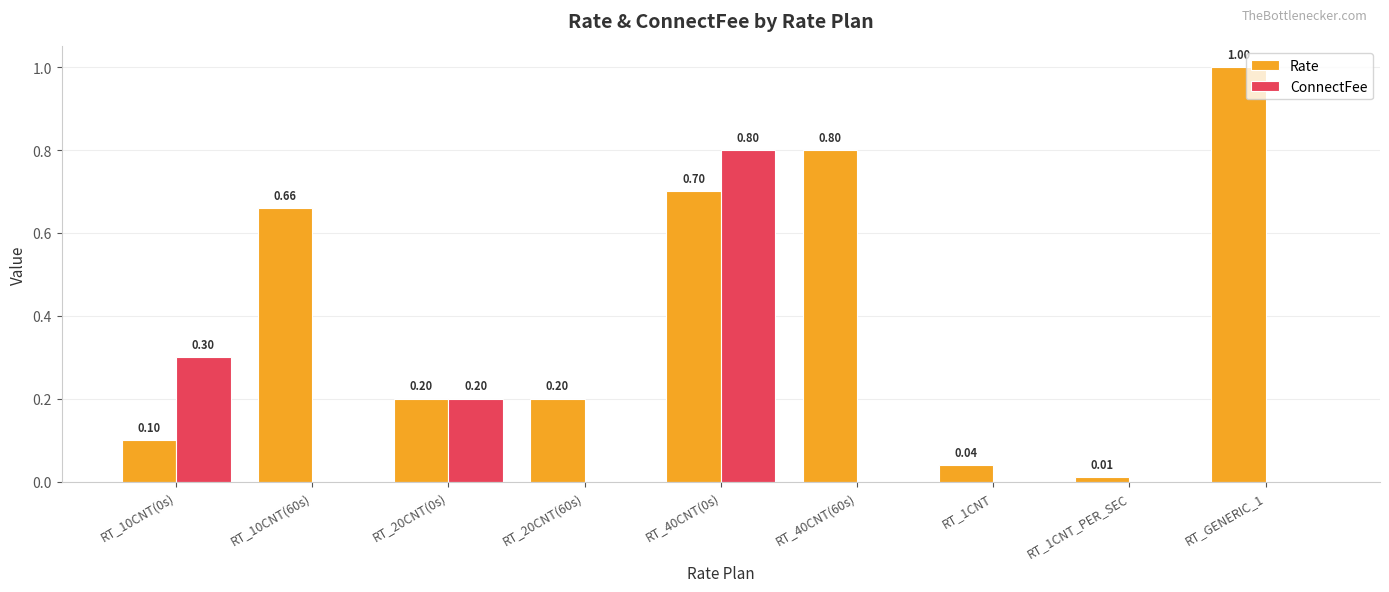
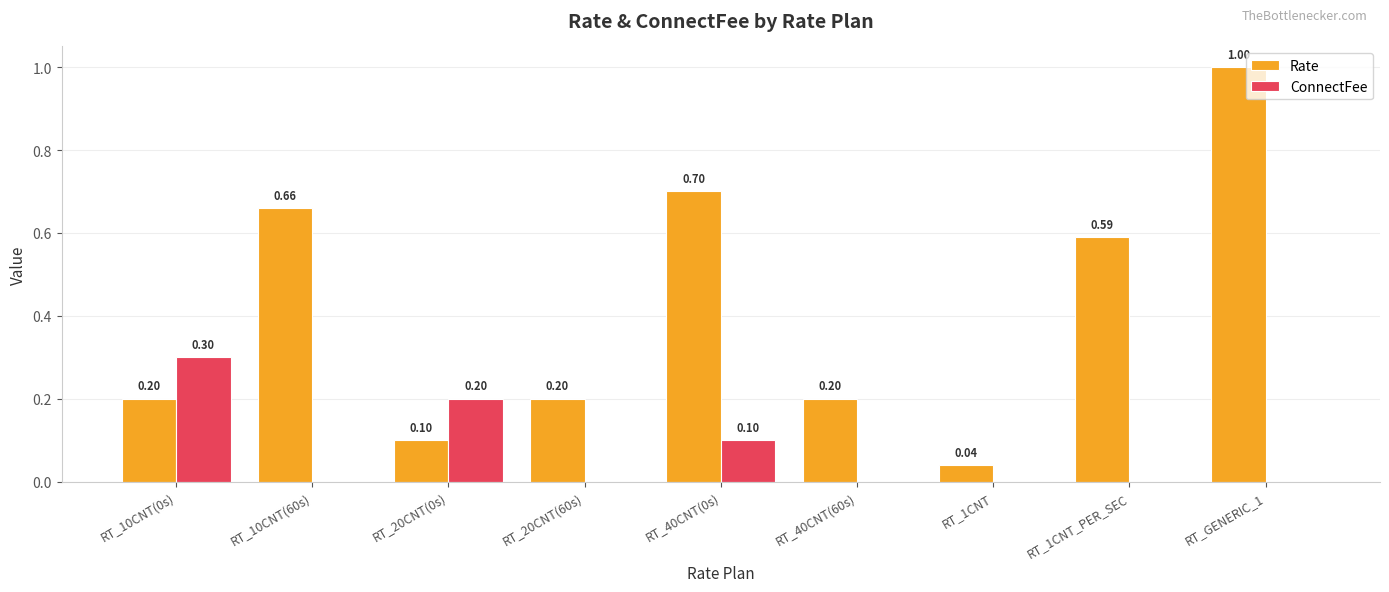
Rate, RT_10CNT(0s): 0.10 -> 0.20
Rate, RT_20CNT(0s): 0.20 -> 0.10
ConnectFee, RT_40CNT(0s): 0.80 -> 0.10
Rate, RT_40CNT(60s): 0.80 -> 0.20
Rate, RT_1CNT_PER_SEC: 0.01 -> 0.59
